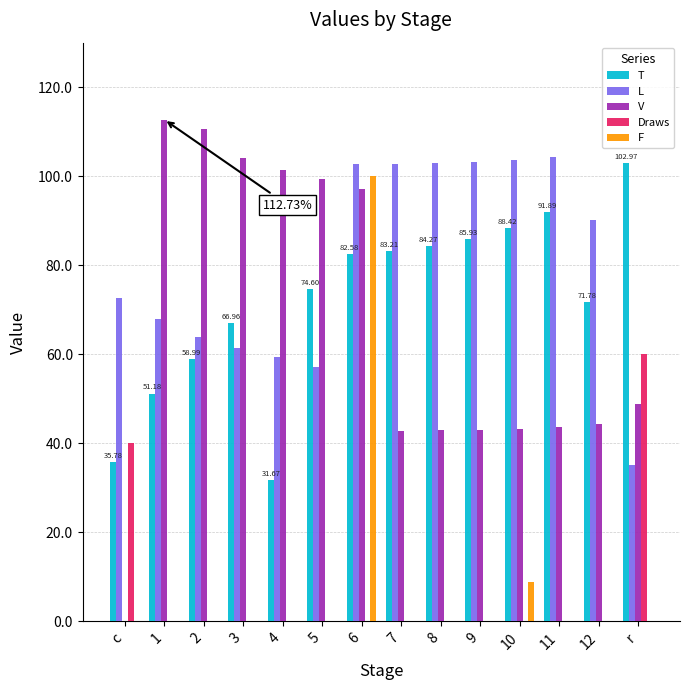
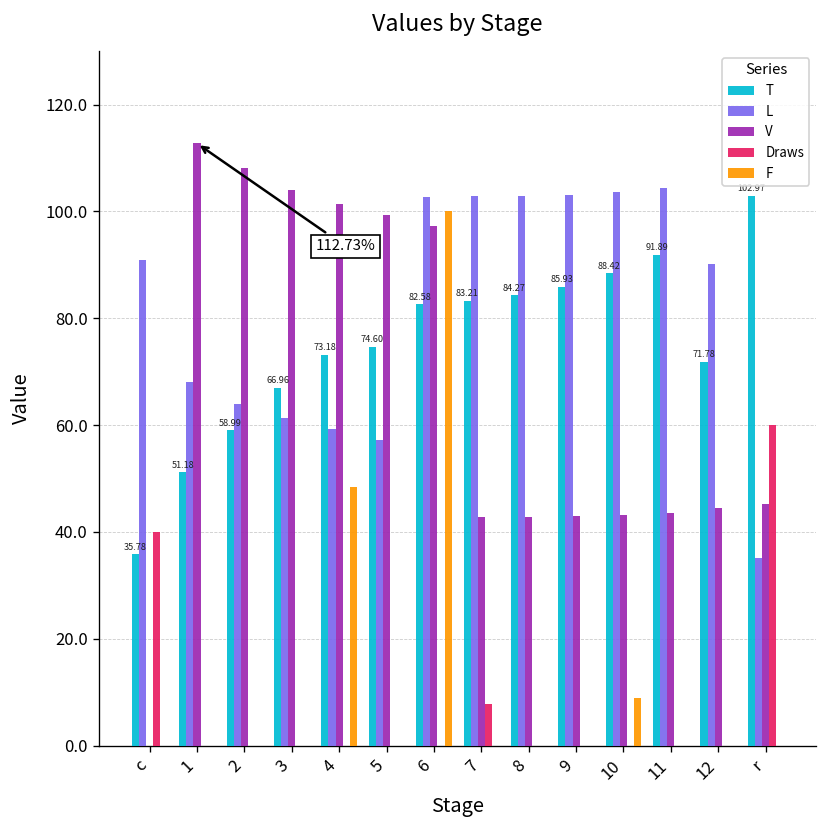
L, c: 73 -> 91
V, 2: 111 -> 108
T, 4: 31.67 -> 73.18
F, 4: 0 -> 48
Draws, 7: 0 -> 8
V, r: 49 -> 45
